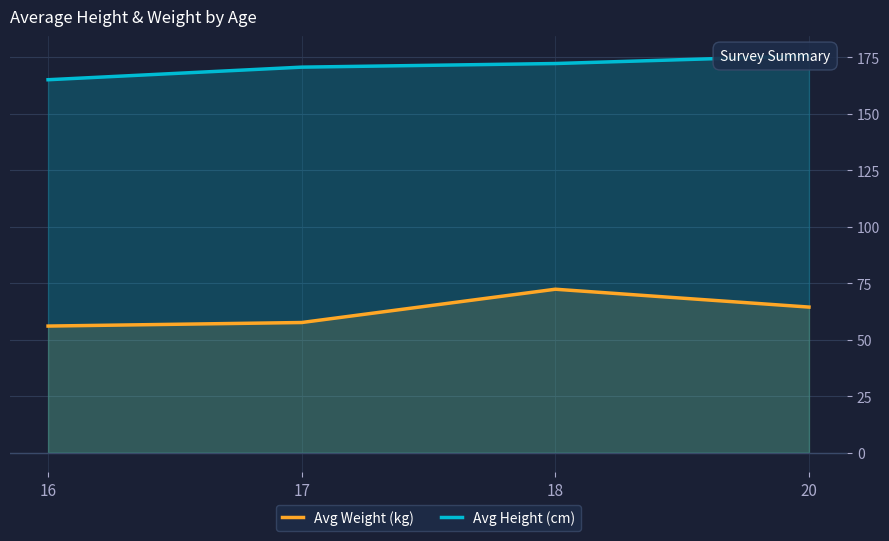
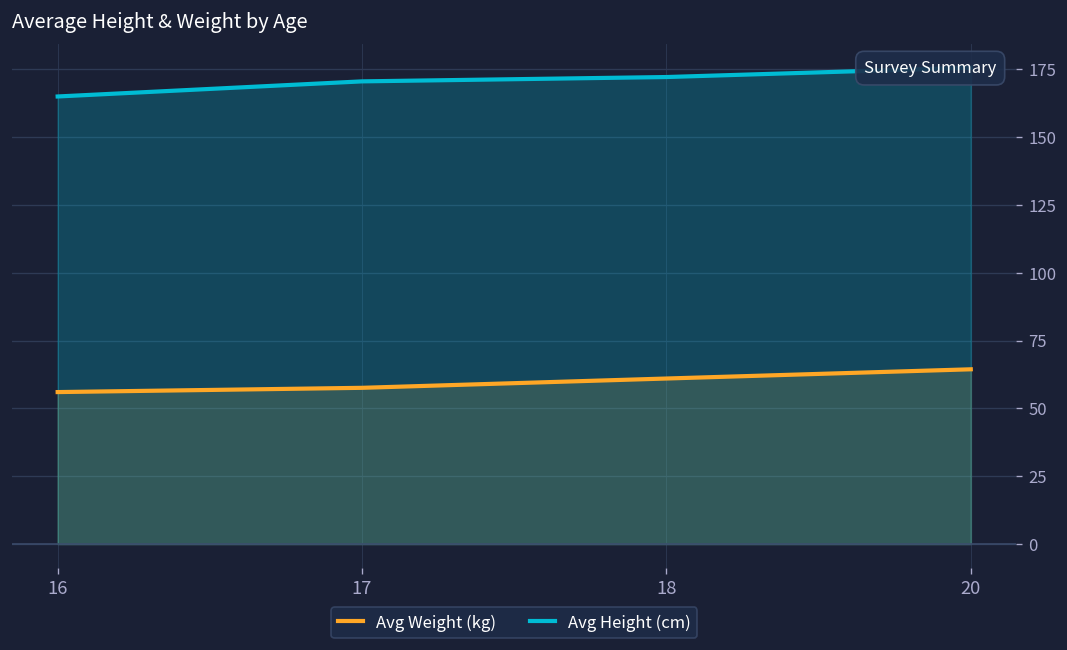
Avg Weight (kg), 18: 72 -> 61
